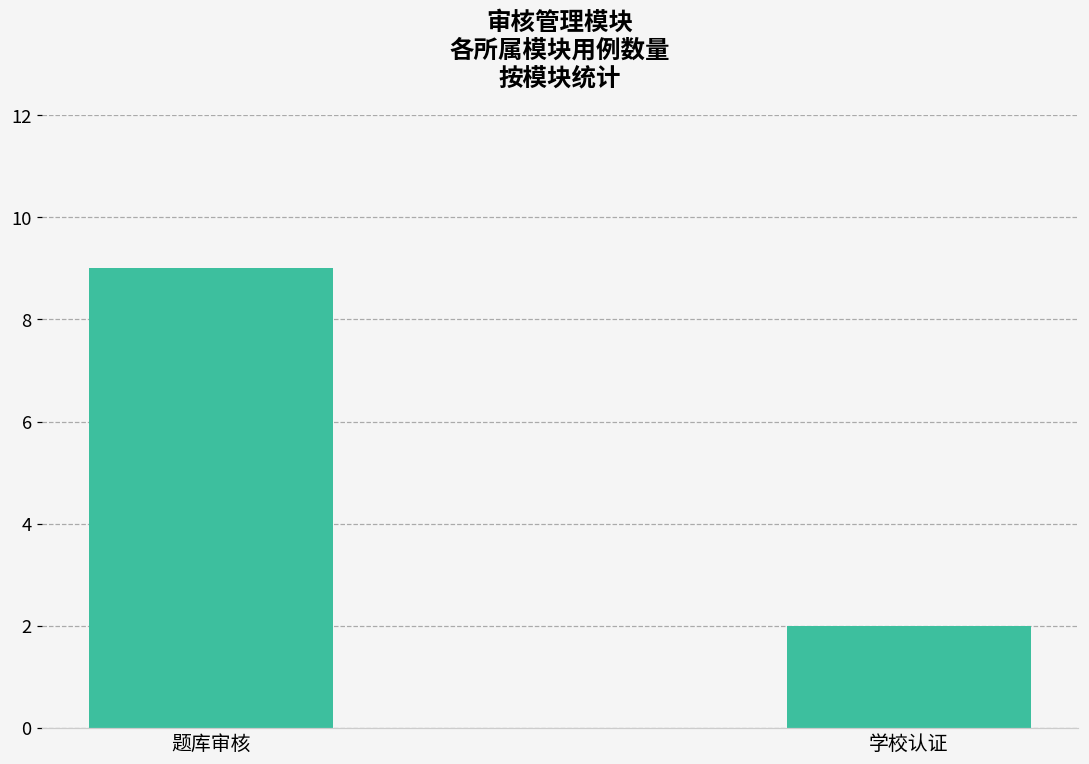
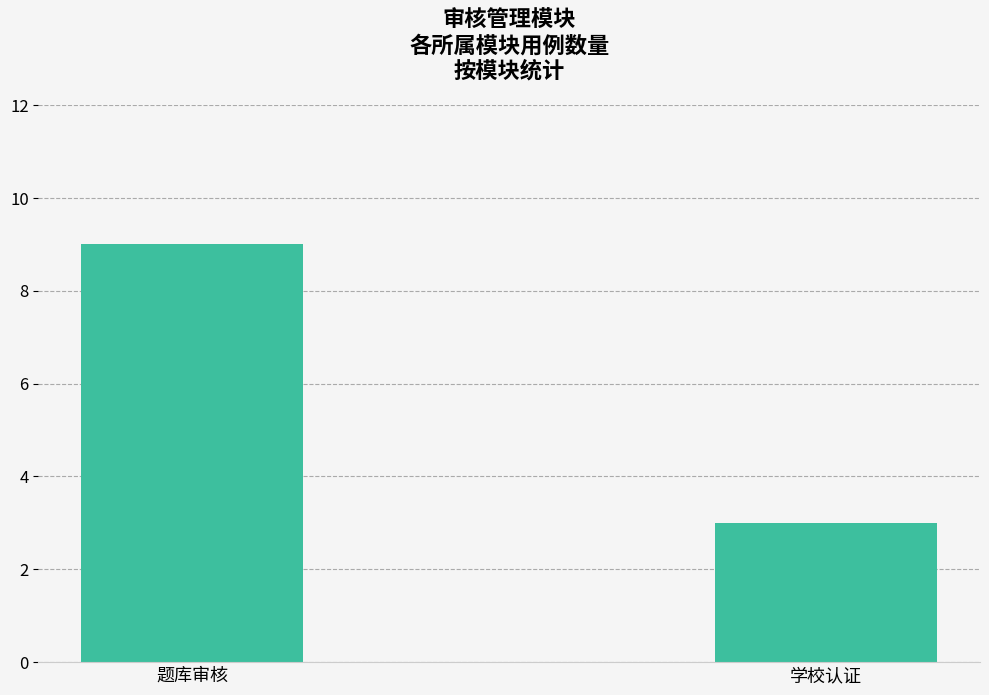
学校认证: 2 -> 3
